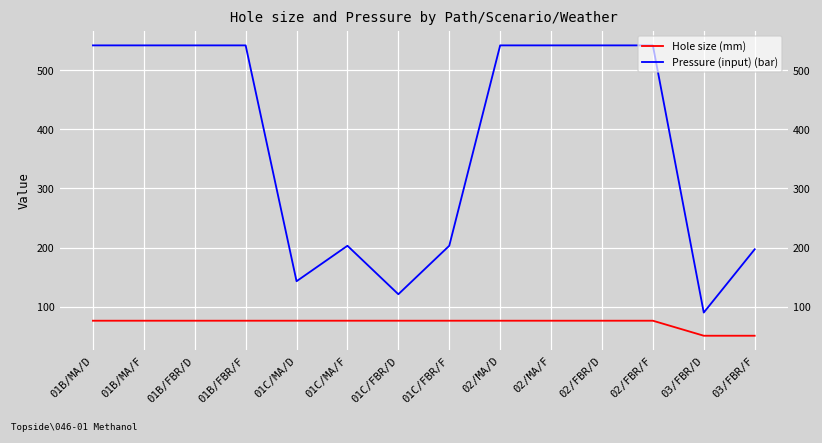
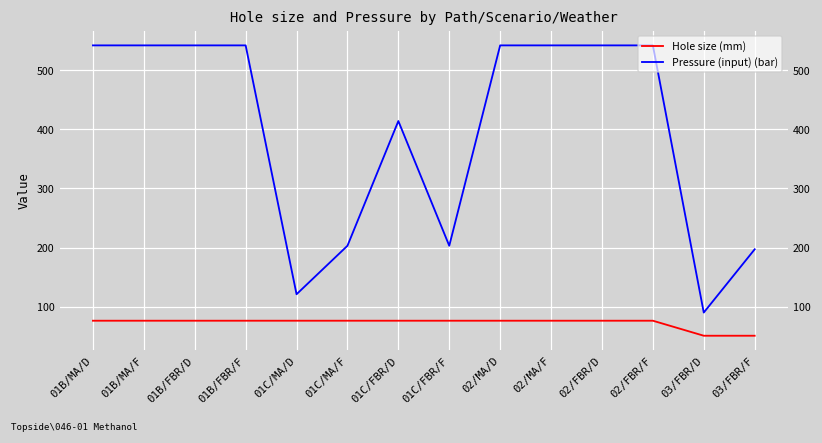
Pressure (input) (bar), 01C/MA/D: 140 -> 120
Pressure (input) (bar), 01C/FBR/D: 120 -> 410
